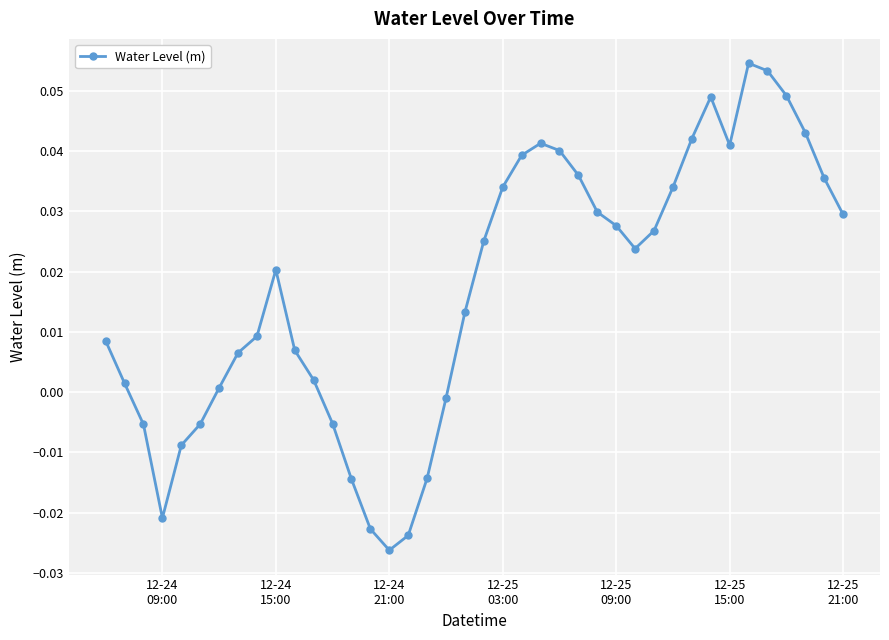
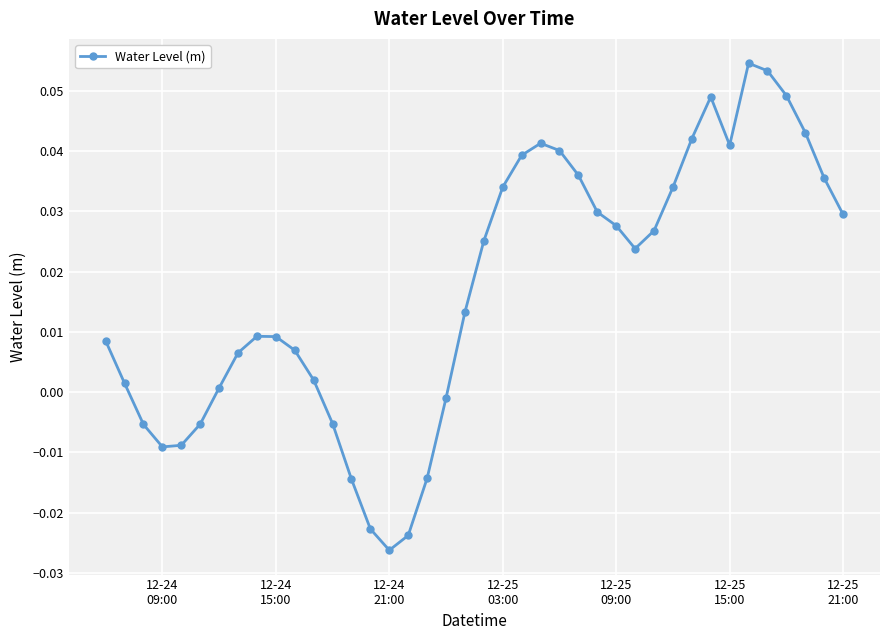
12-24 09:00: -0.021 -> -0.009
12-24 15:00: 0.020 -> 0.009
